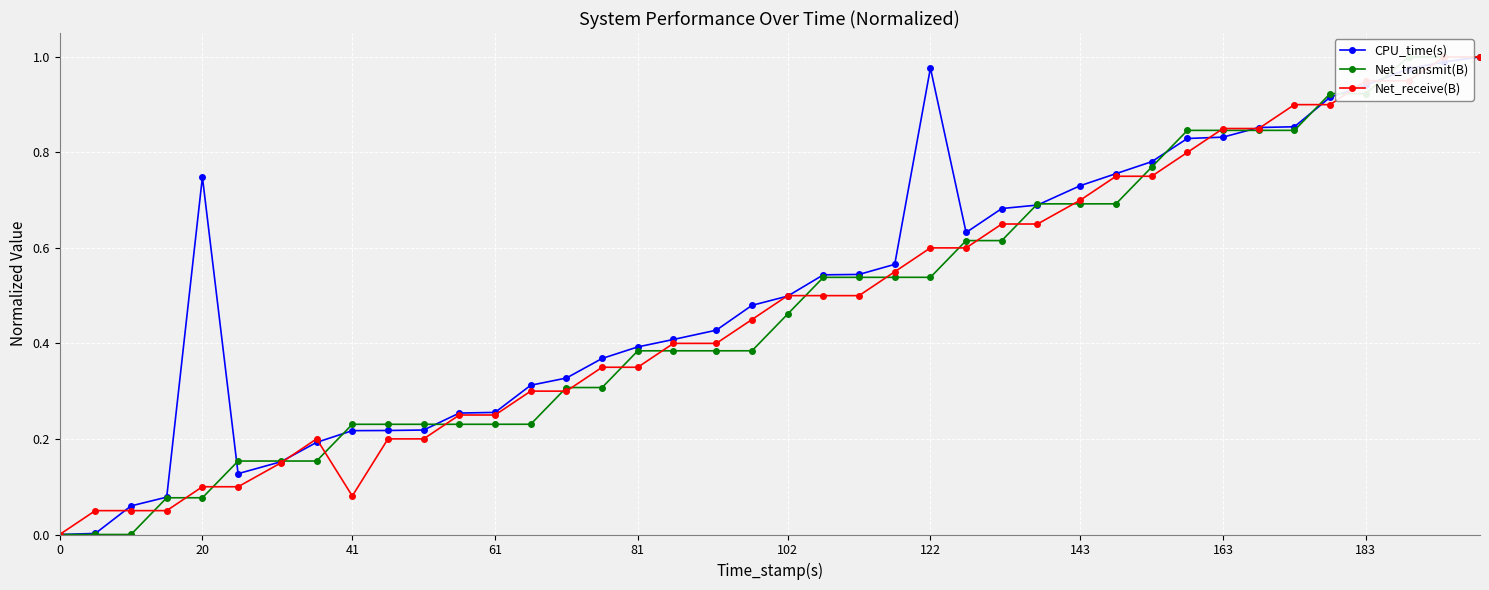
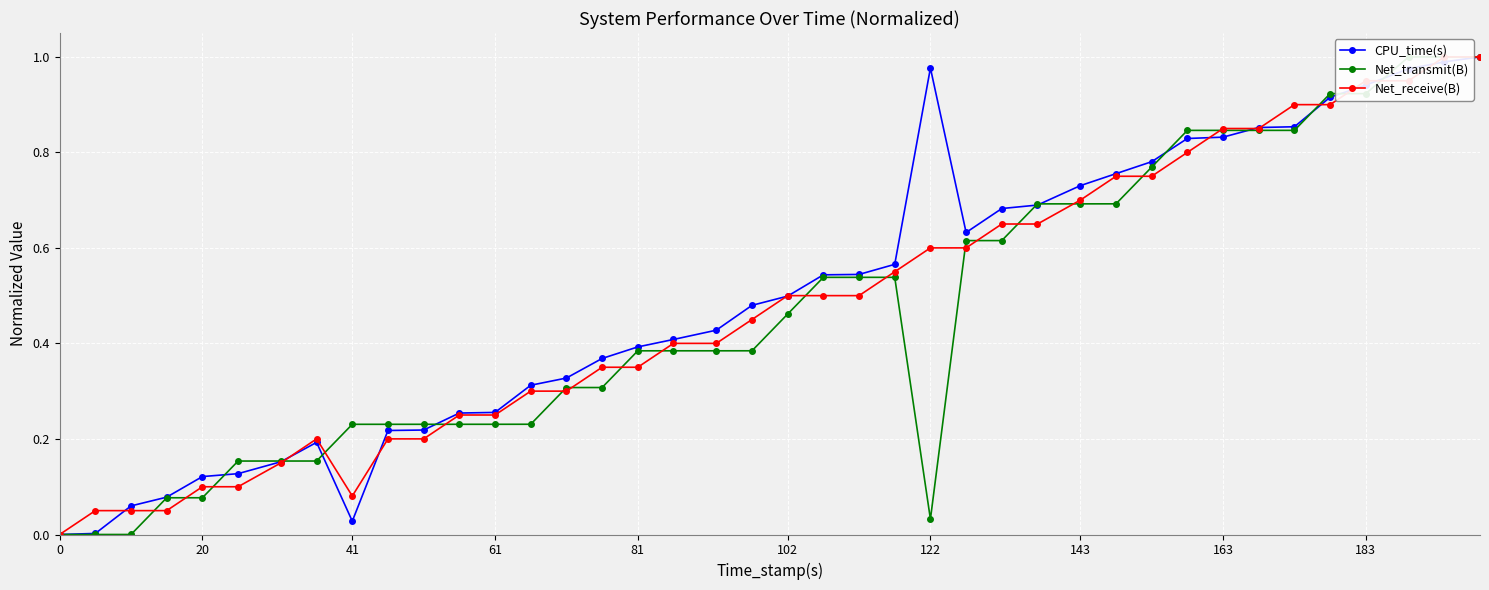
CPU_time(s), 20: 0.75 -> 0.12
CPU_time(s), 41: 0.22 -> 0.03
Net_transmit(B), 122: 0.54 -> 0.03
